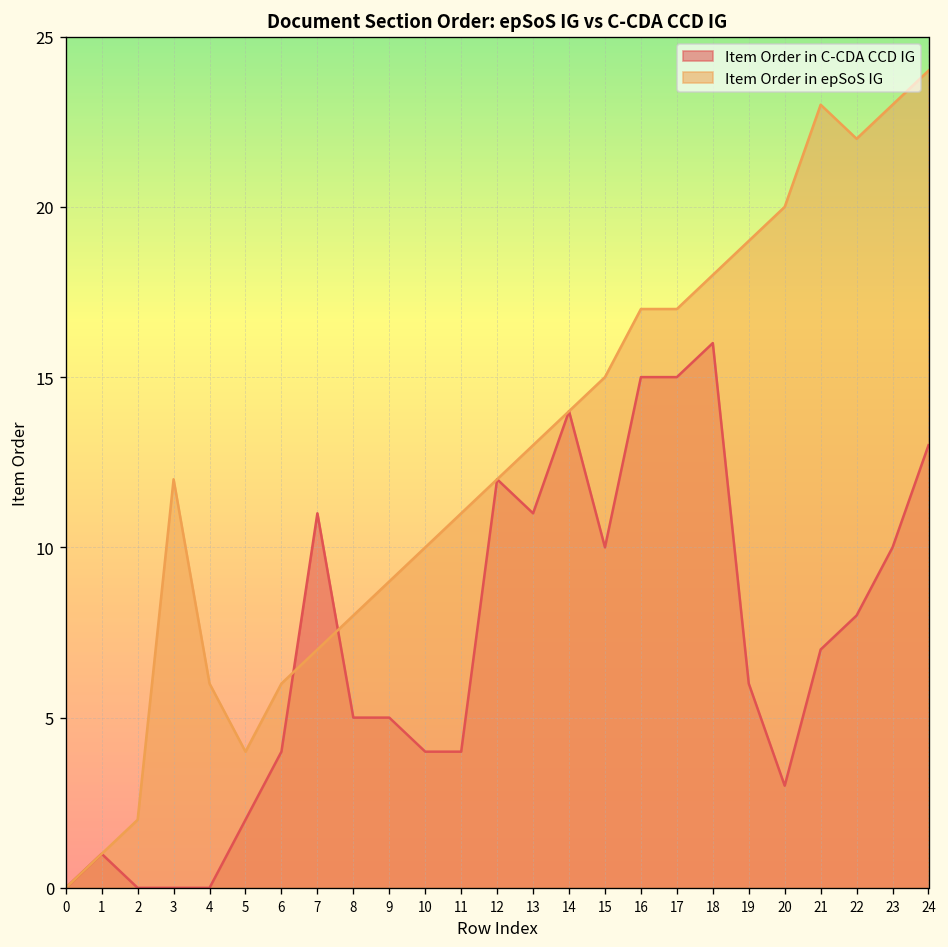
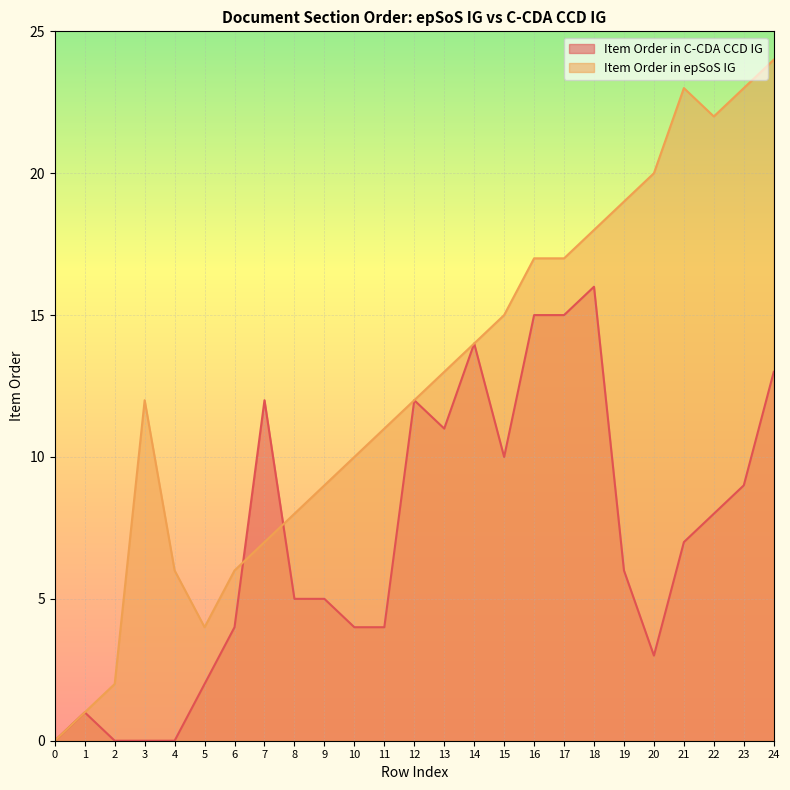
Item Order in C-CDA CCD IG, 7: 11 -> 12
Item Order in C-CDA CCD IG, 23: 10 -> 9
